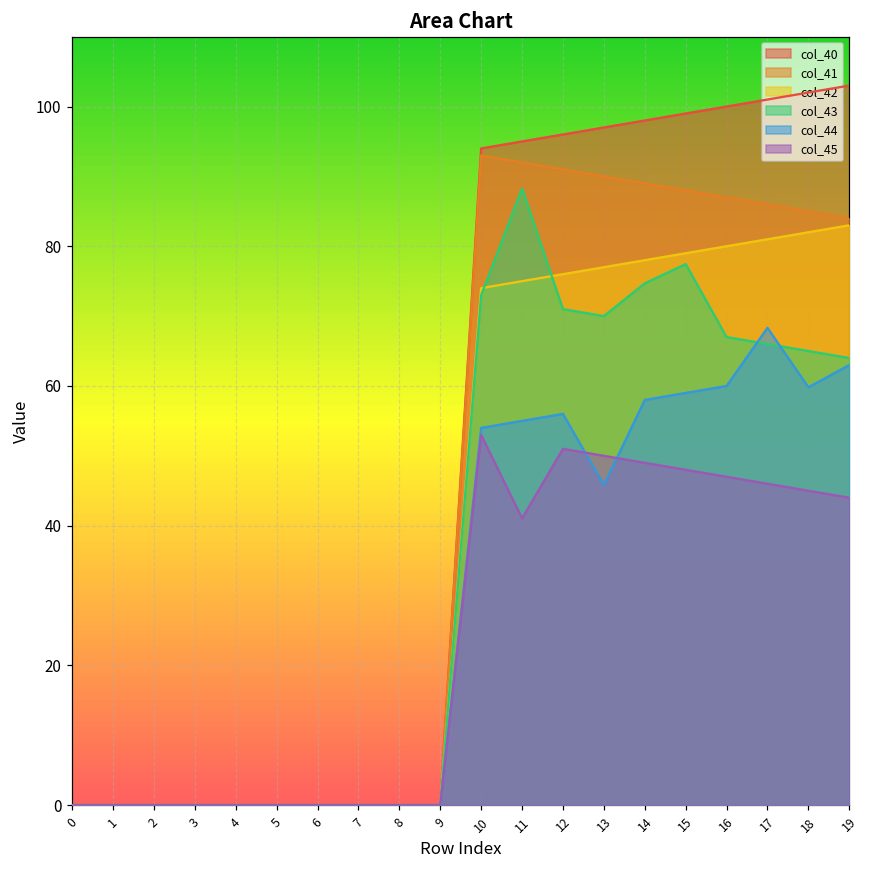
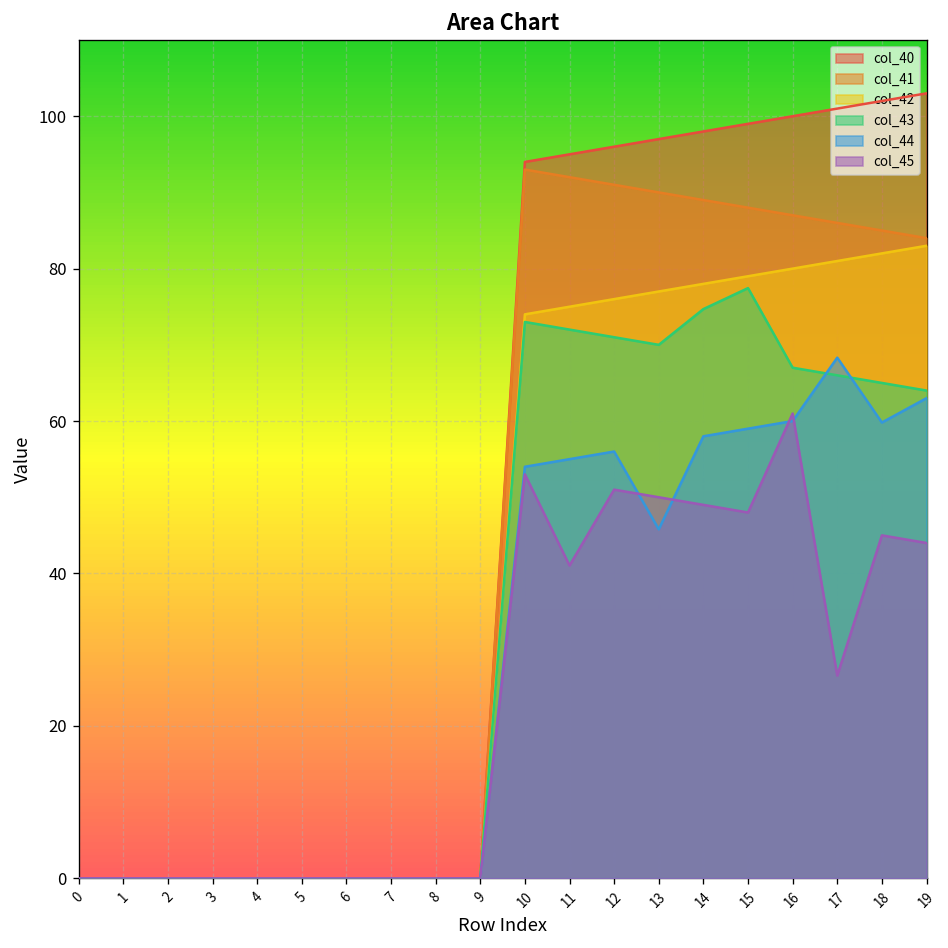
col_43, 11: 88 -> 72
col_45, 16: 47 -> 61
col_45, 17: 46 -> 27
